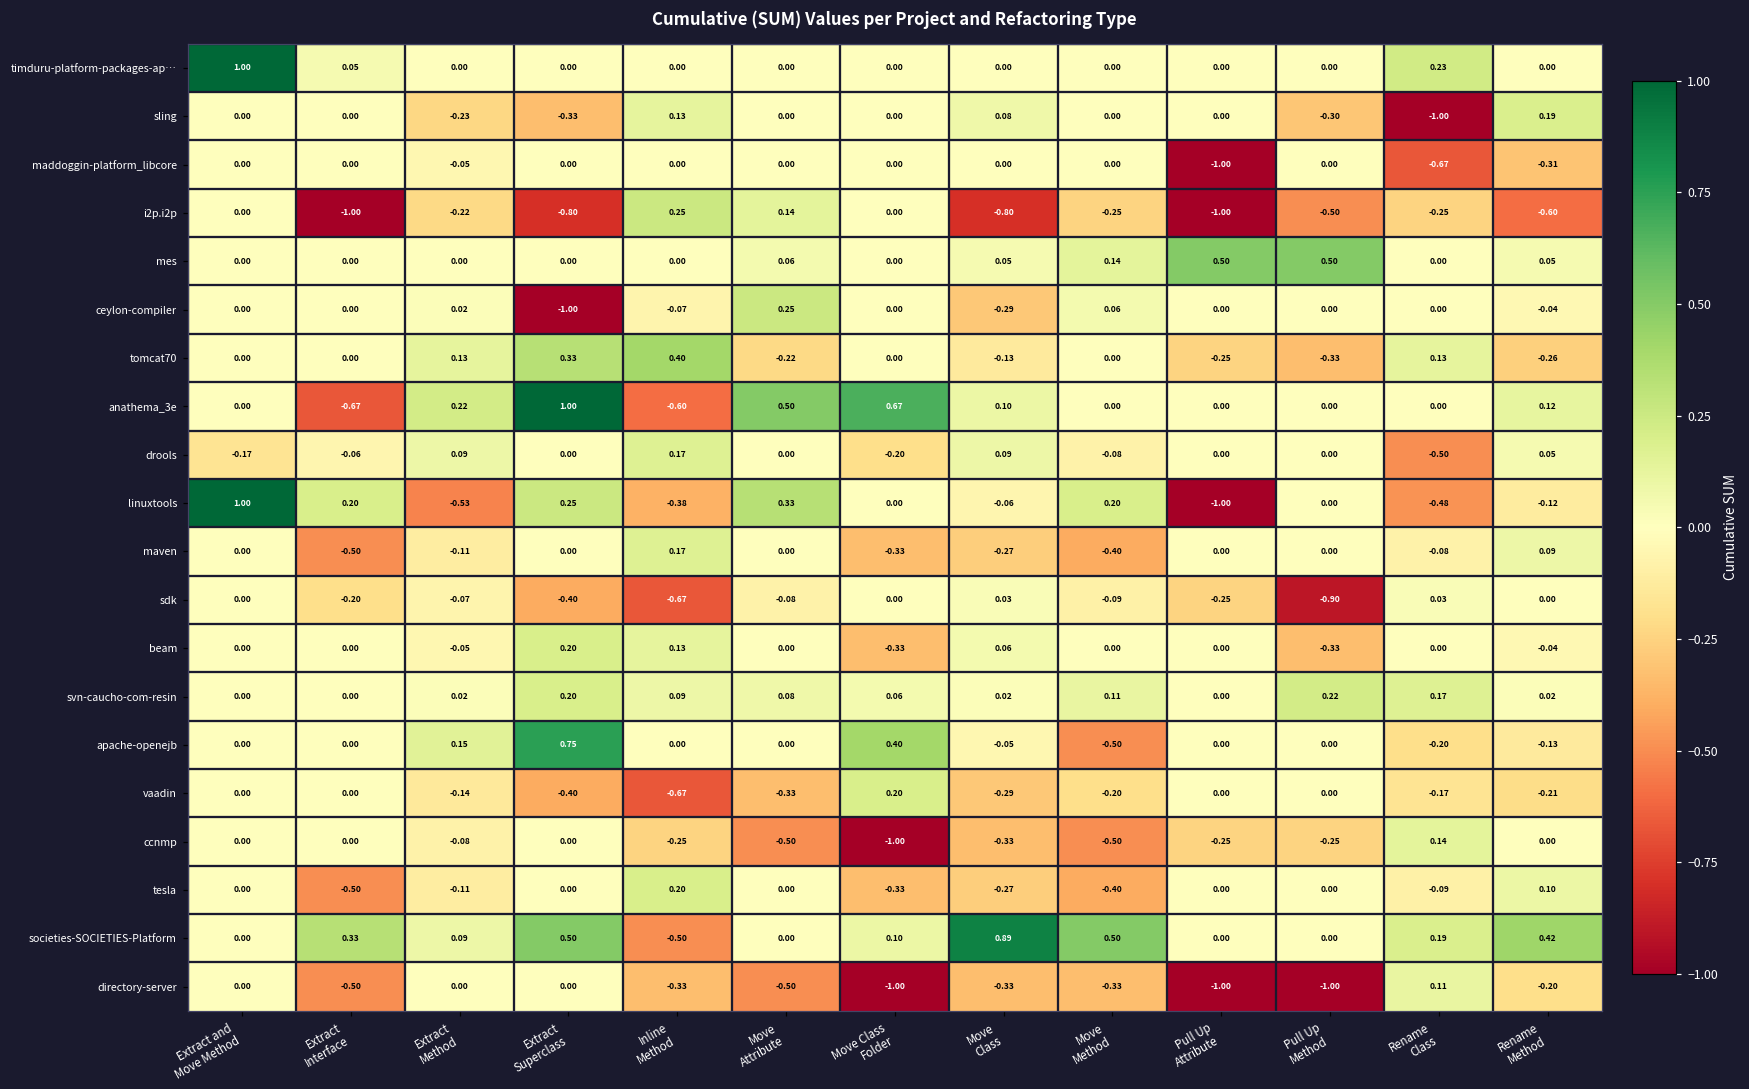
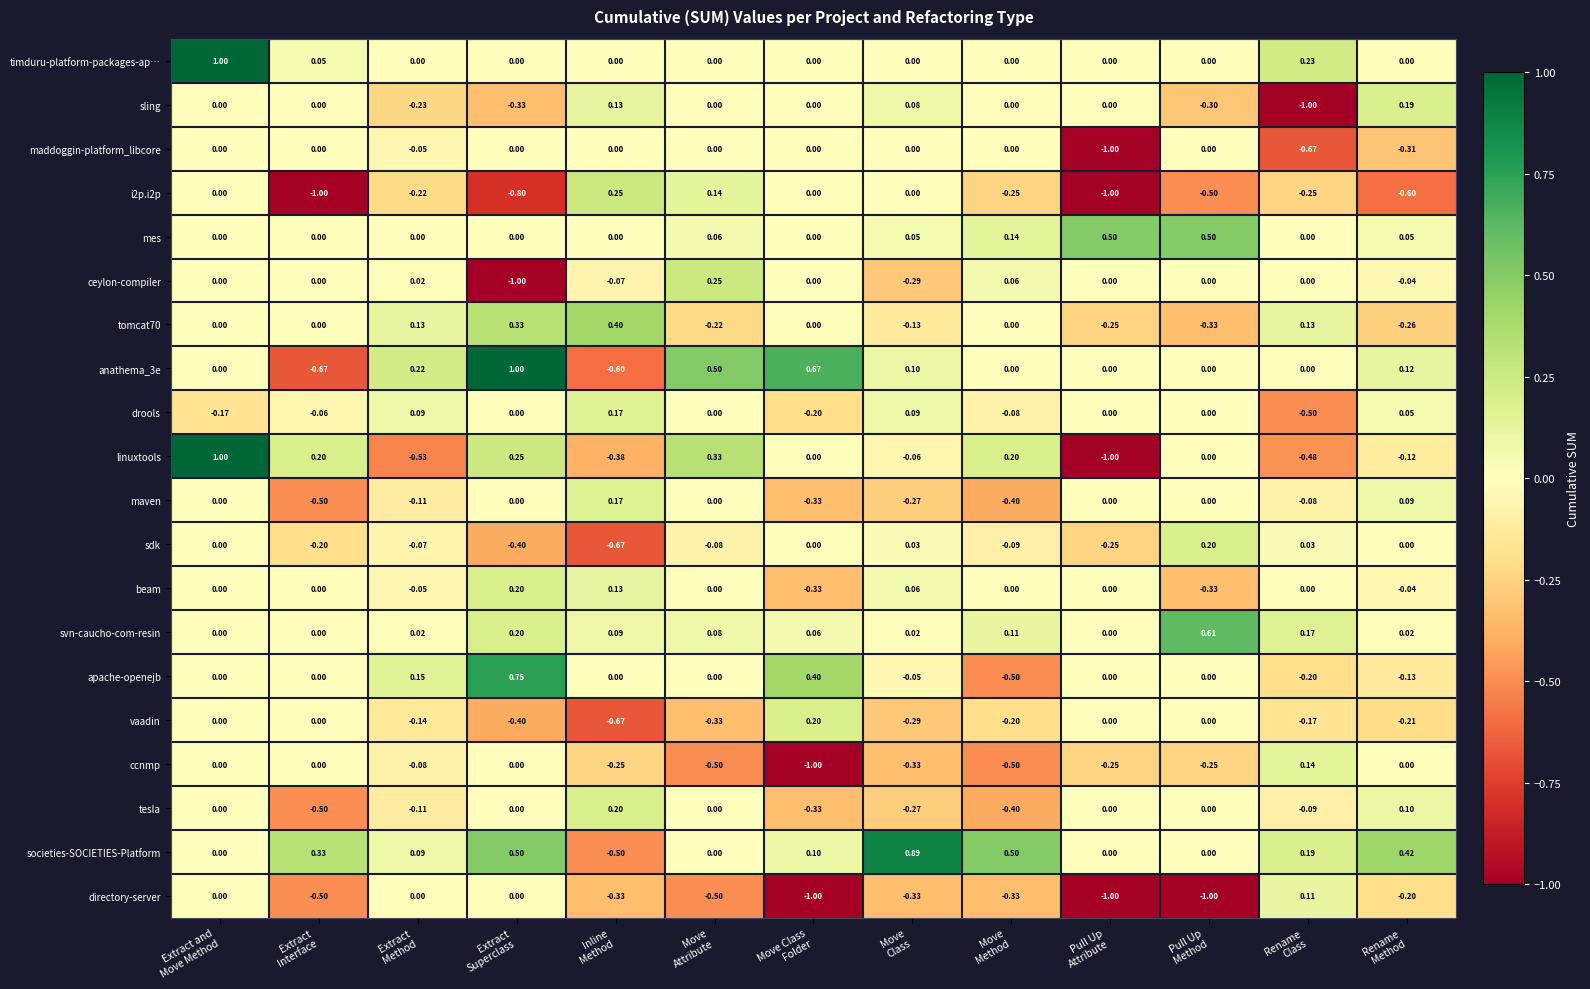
i2p.i2p, Move Class: -0.80 -> 0.00
sdk, Pull Up Method: -0.90 -> 0.20
svn-caucho-com-resin, Pull Up Method: 0.22 -> 0.61
